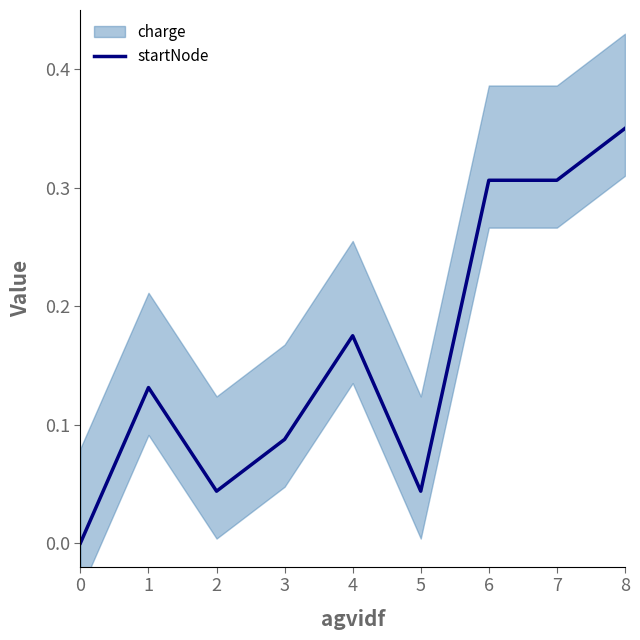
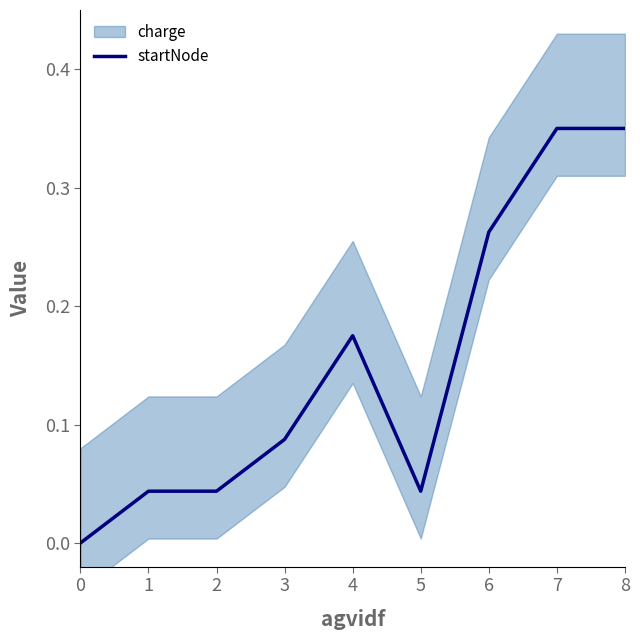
startNode, 1: 0.131 -> 0.044
startNode, 6: 0.306 -> 0.262
startNode, 7: 0.306 -> 0.350
